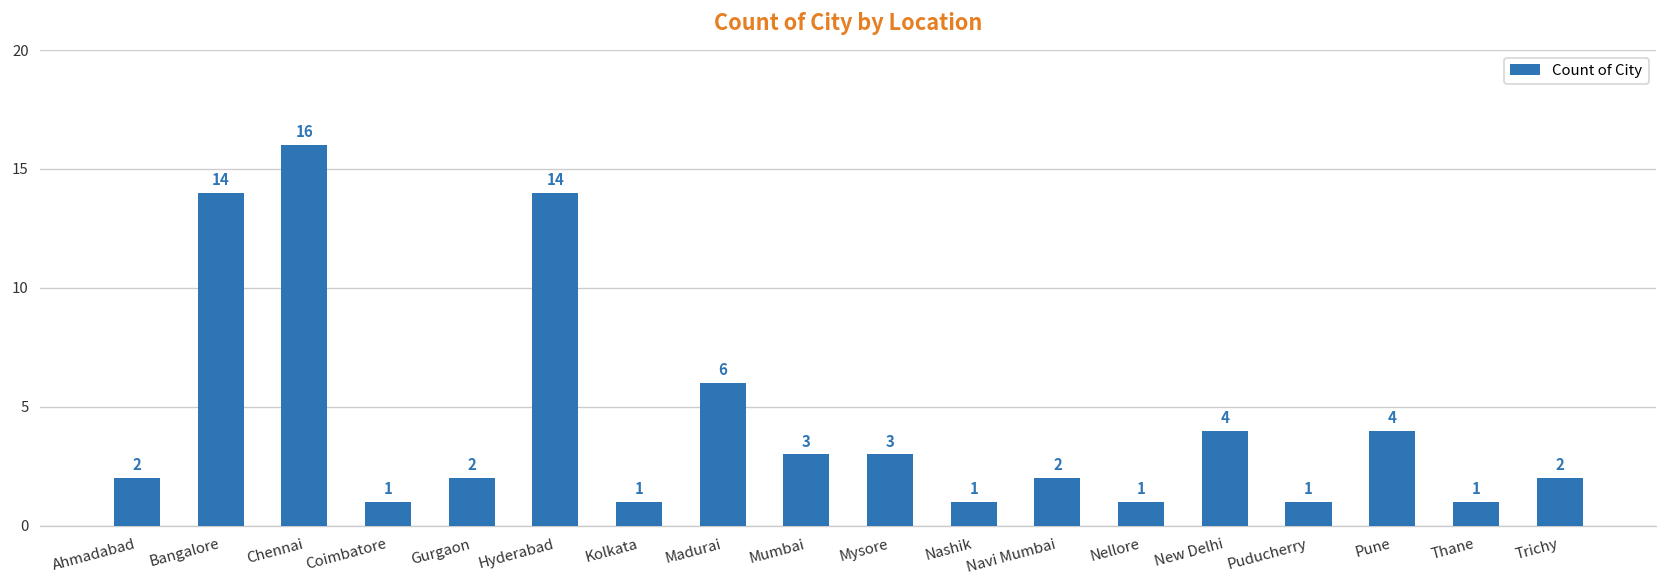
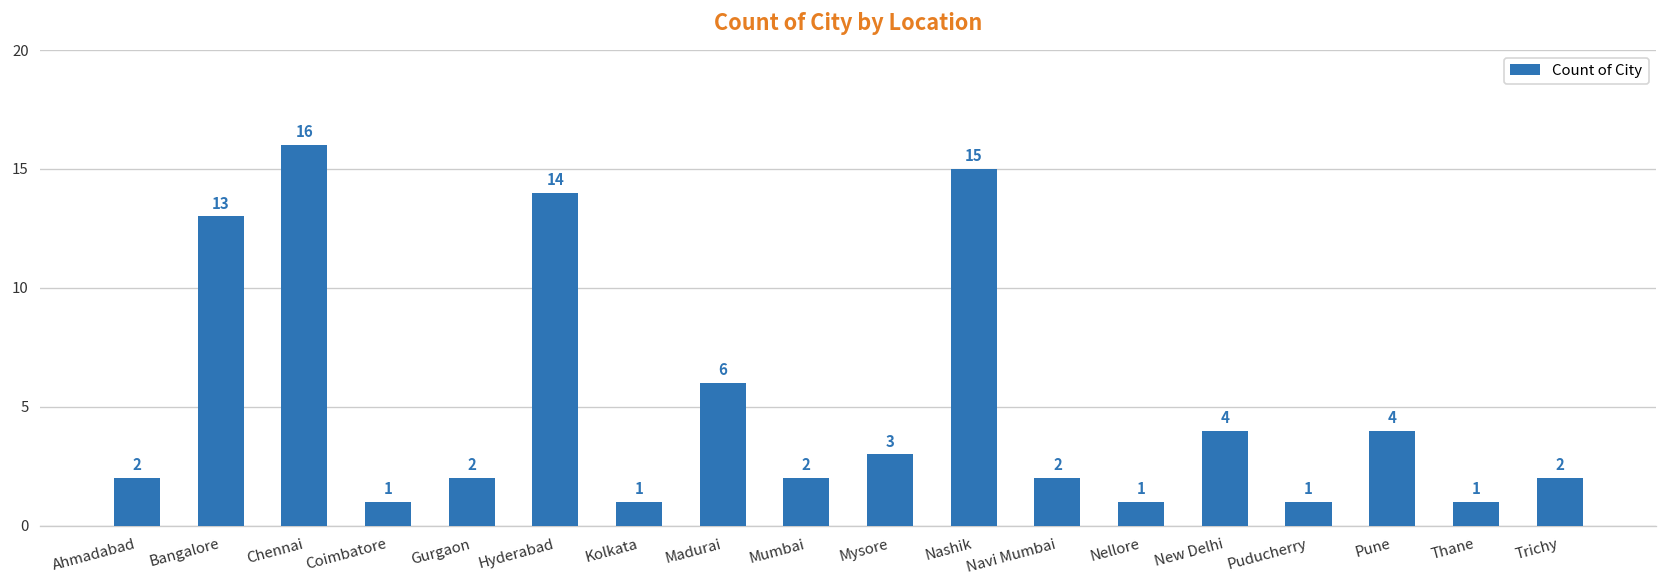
Bangalore: 14 -> 13
Mumbai: 3 -> 2
Nashik: 1 -> 15
